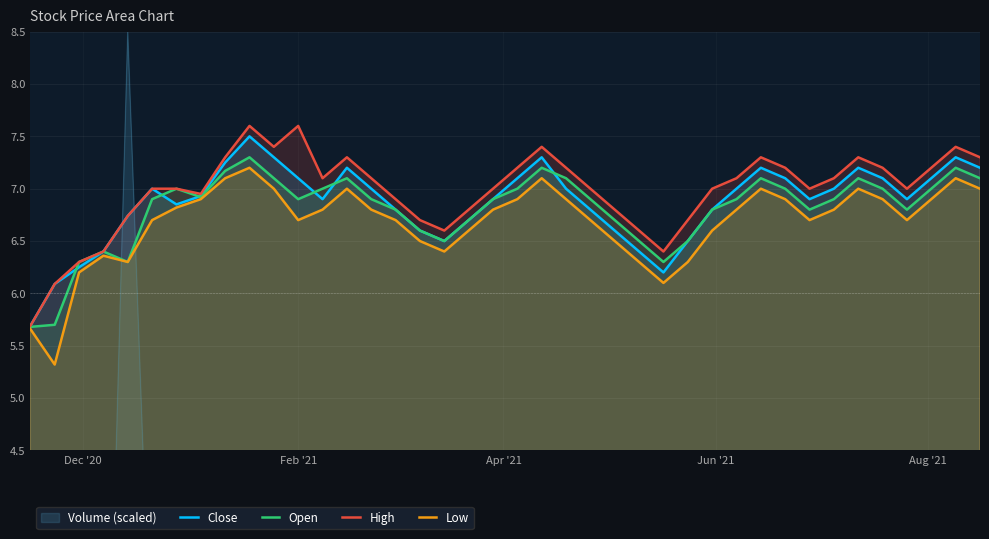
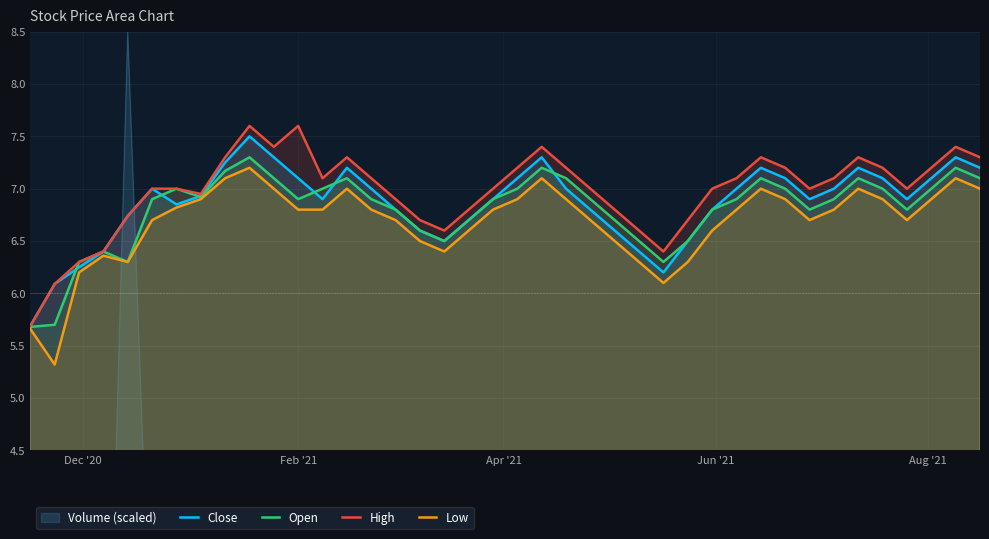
Low, Feb '21: 6.7 -> 6.8
